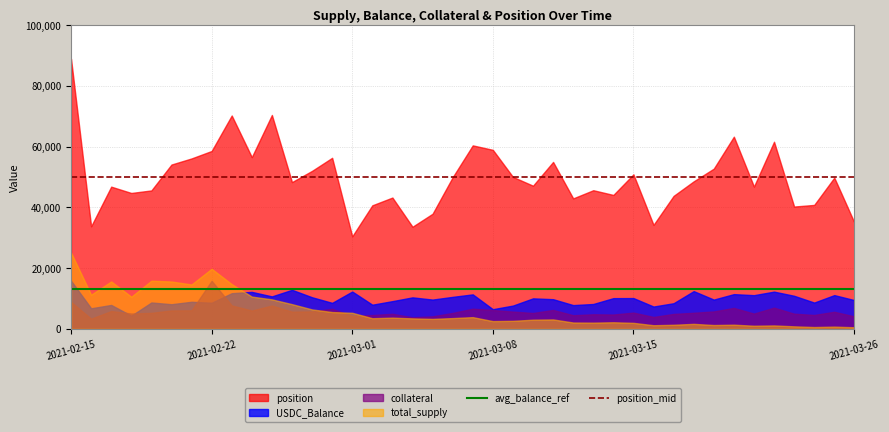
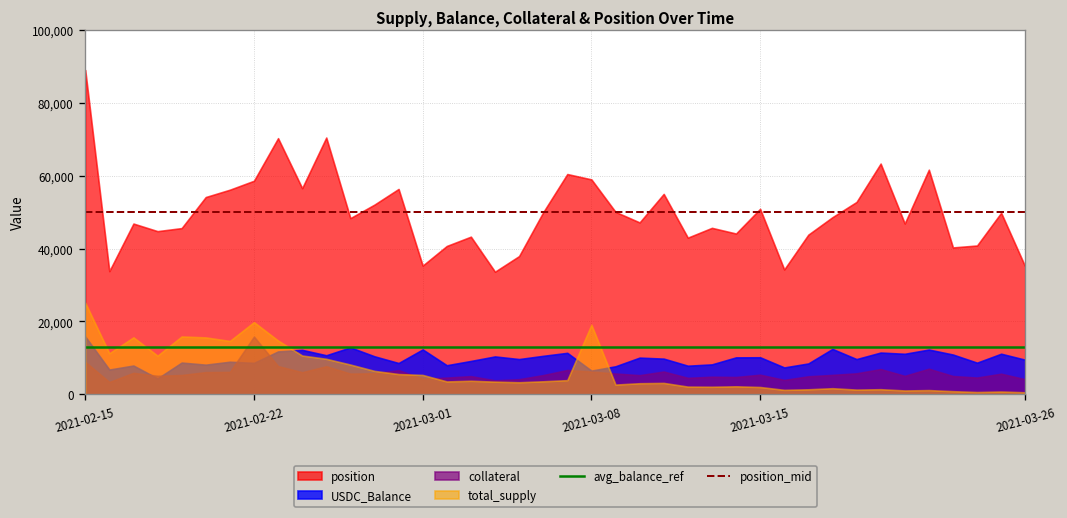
position, 2021-03-01: 30,000 -> 35,000
total_supply, 2021-03-08: 3,000 -> 19,000
